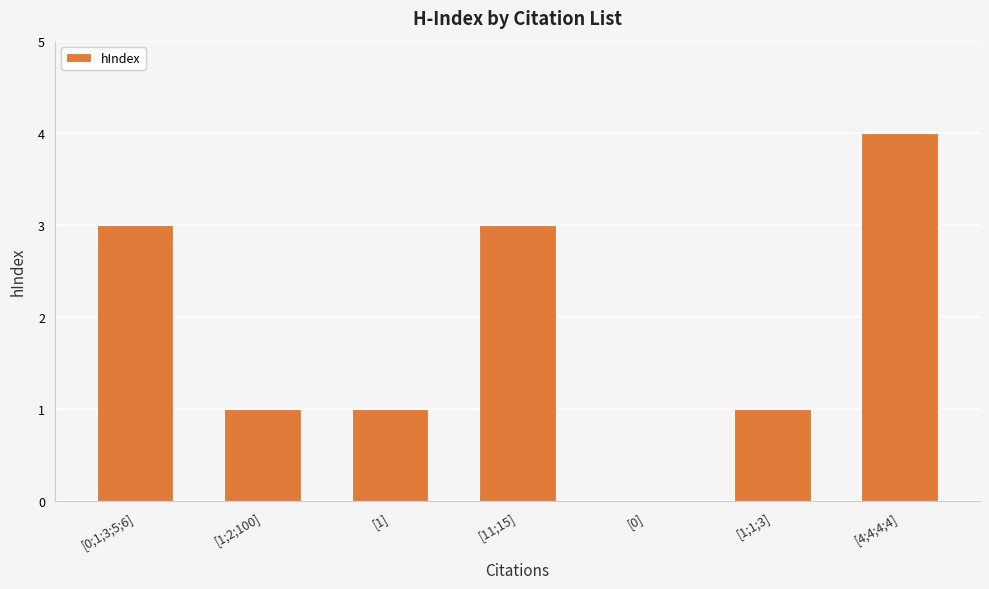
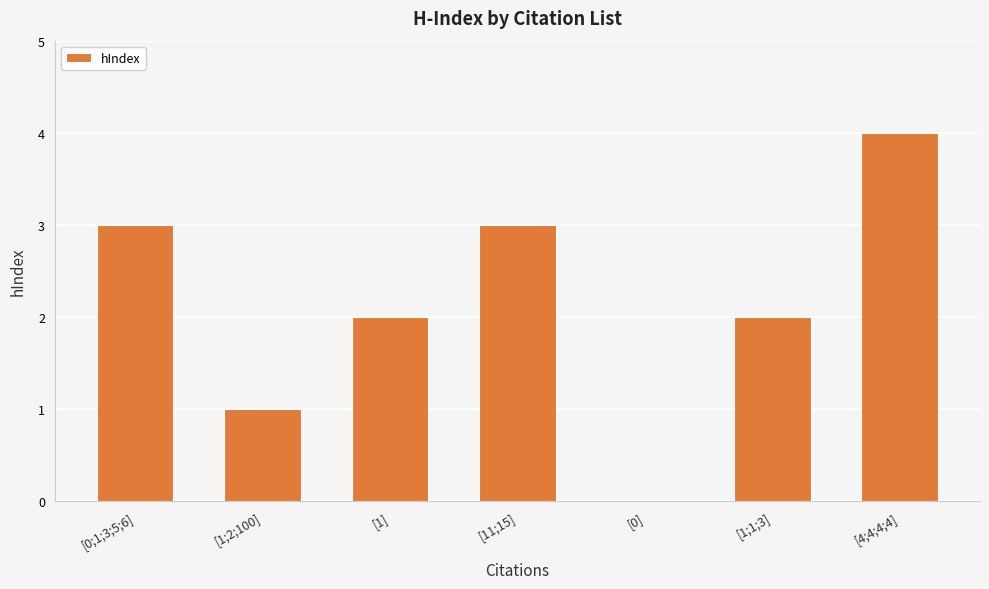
[1]: 1 -> 2
[1;1;3]: 1 -> 2
